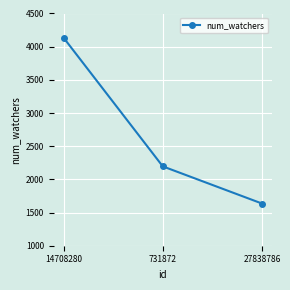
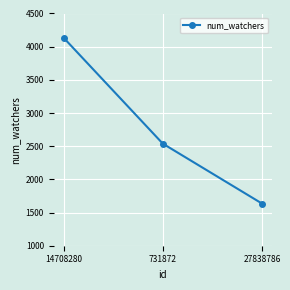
731872: 2200 -> 2500
